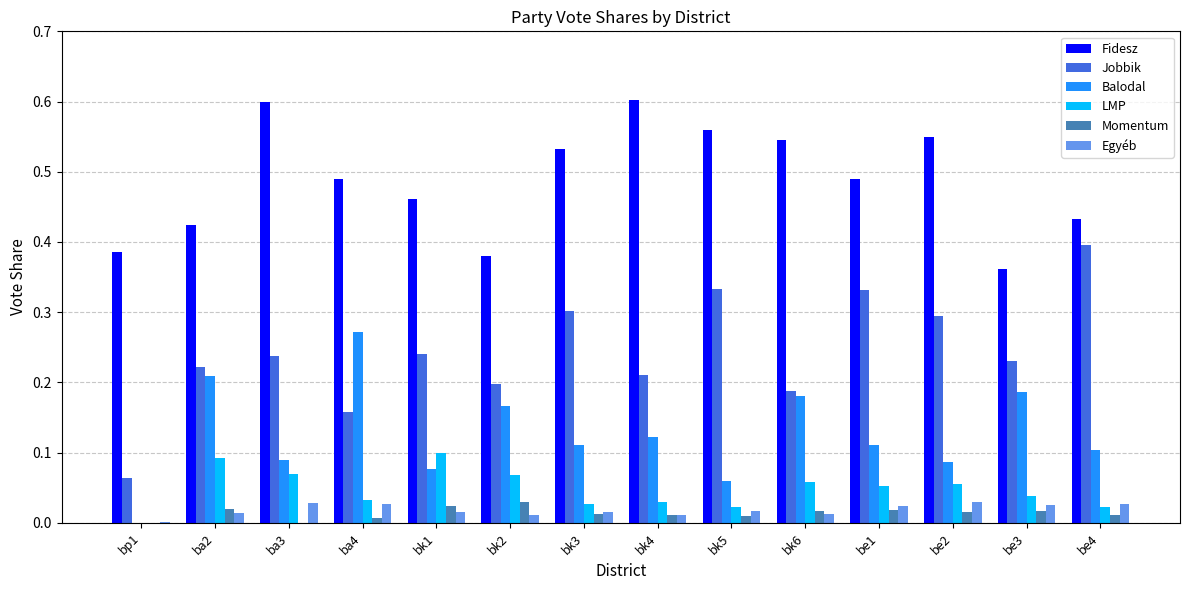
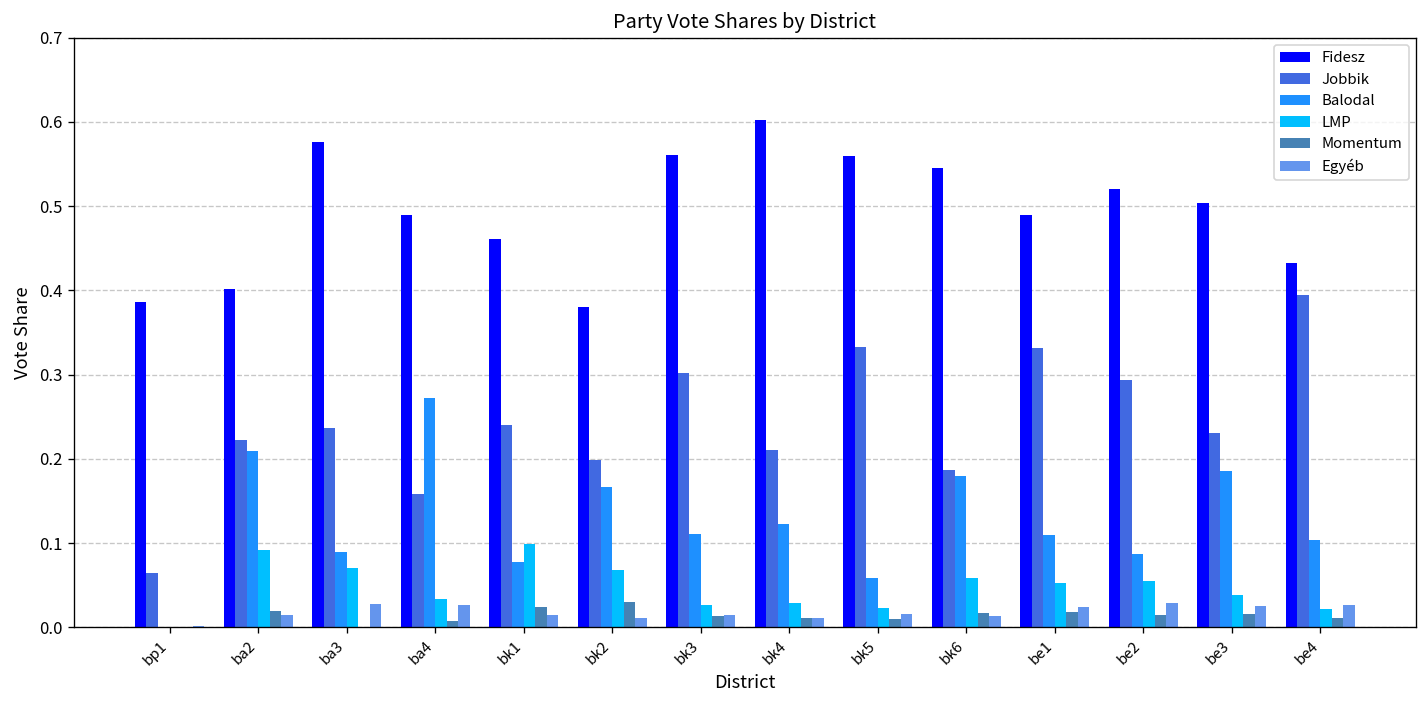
Fidesz, ba2: 0.42 -> 0.40
Fidesz, ba3: 0.60 -> 0.58
Fidesz, bk3: 0.53 -> 0.56
Fidesz, be2: 0.55 -> 0.52
Fidesz, be3: 0.36 -> 0.50
